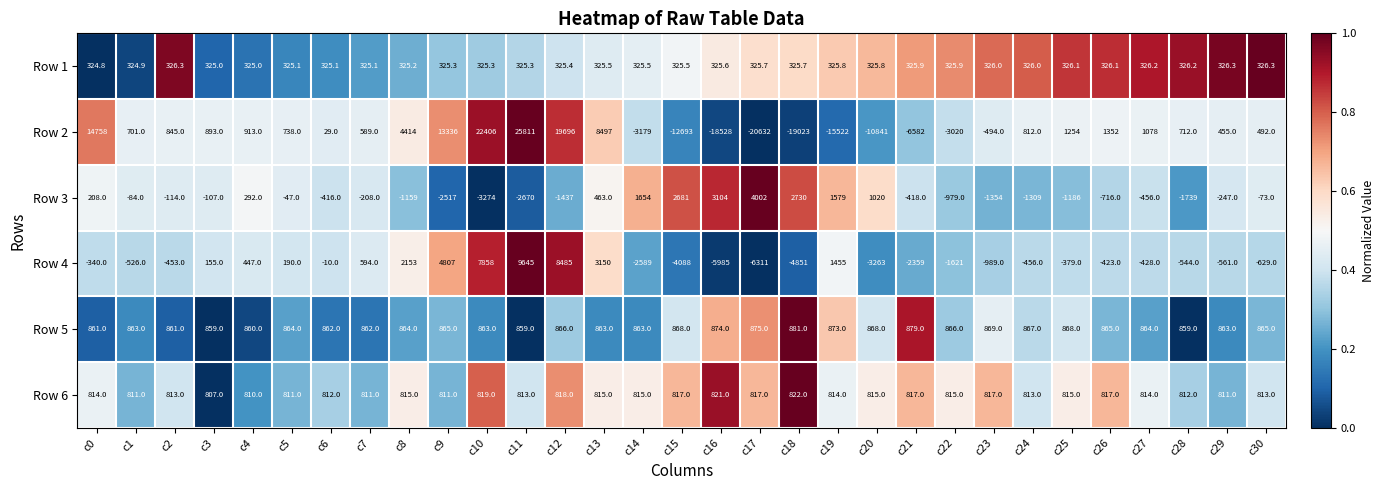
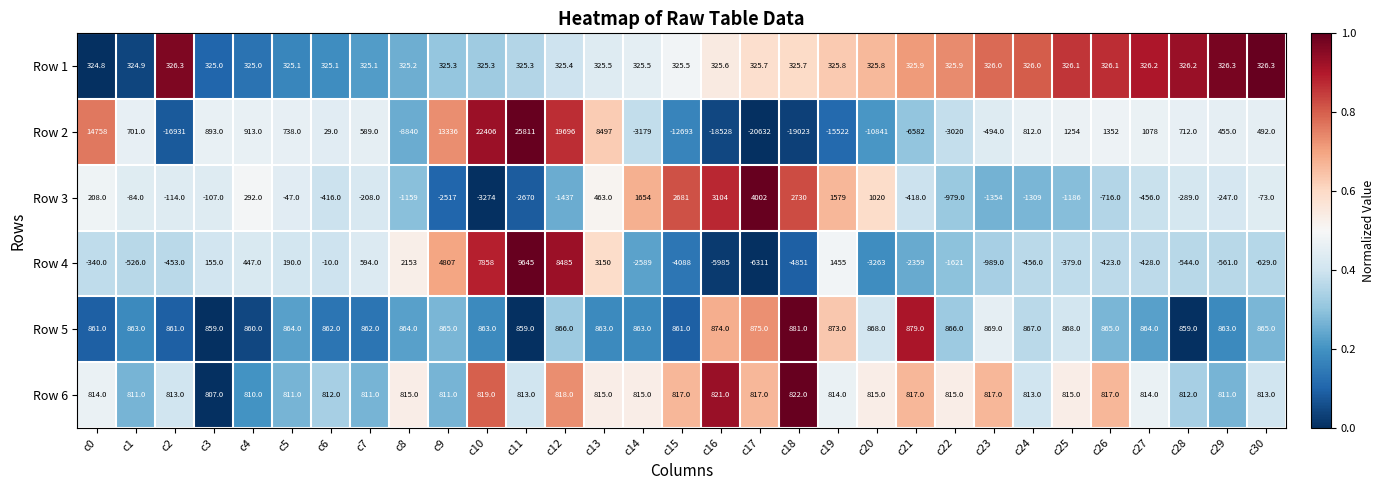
Row 2, c2: 845.0 -> -16931
Row 2, c8: 4414 -> -8840
Row 3, c28: -1739 -> -289.0
Row 5, c15: 868.0 -> 861.0
